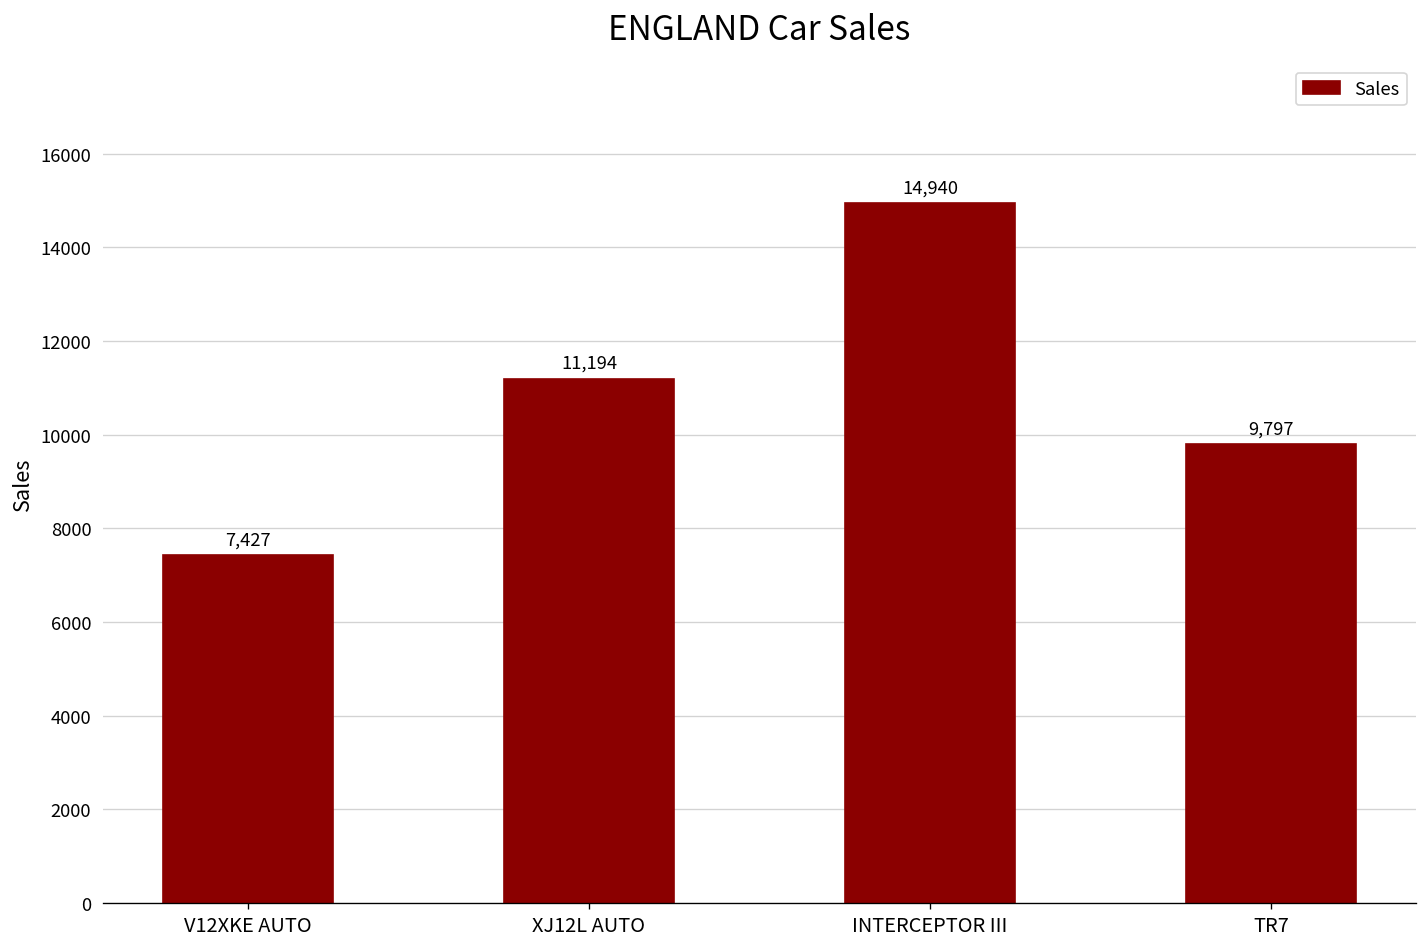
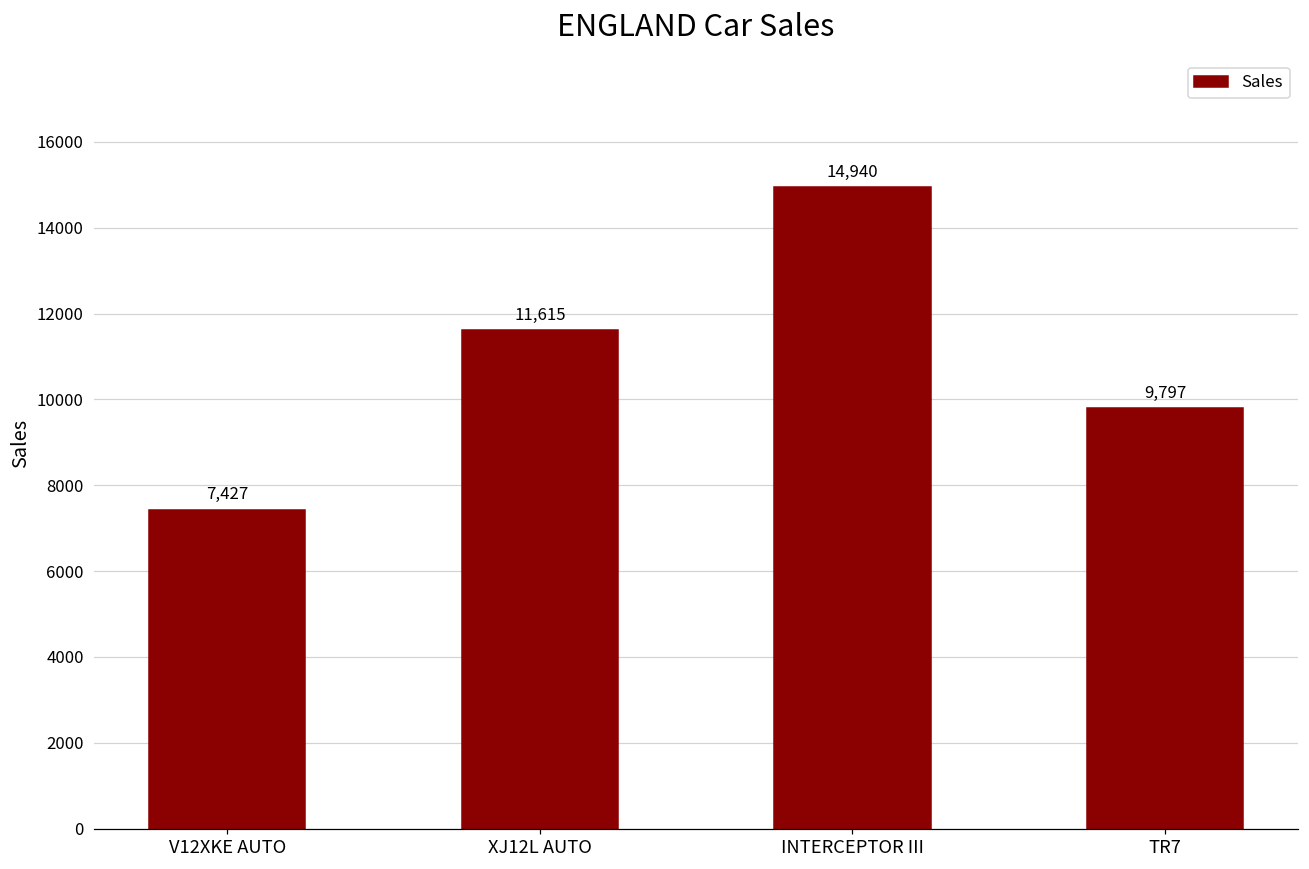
XJ12L AUTO: 11,194 -> 11,615
